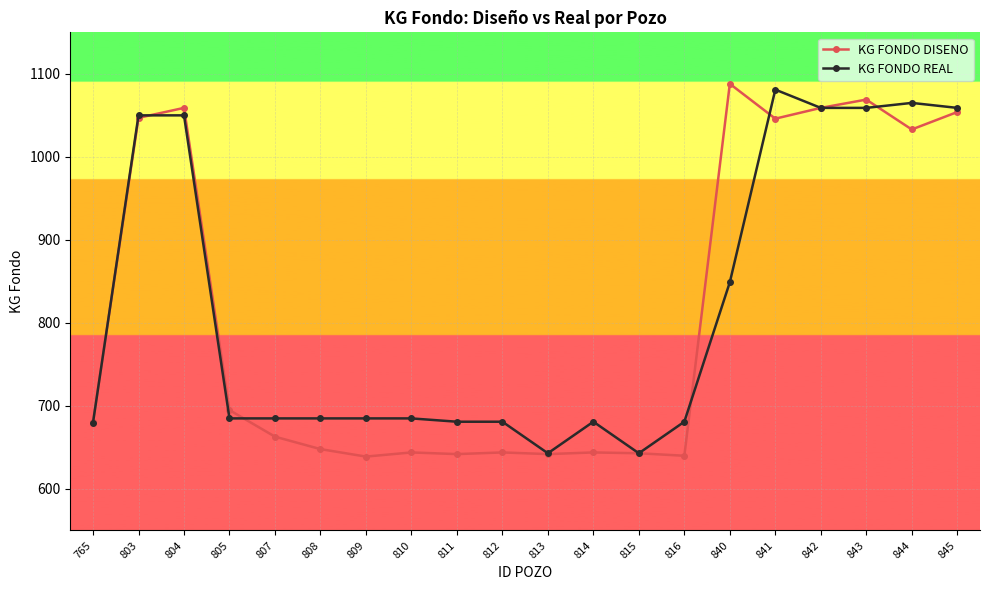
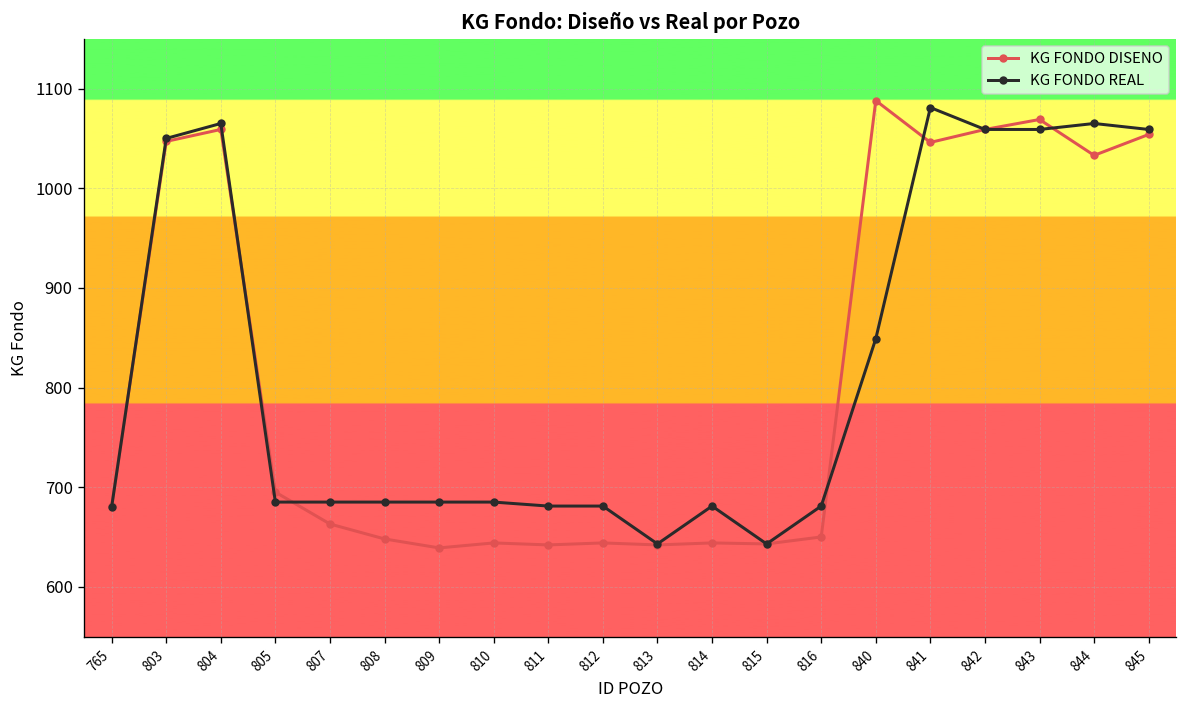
KG FONDO REAL, 804: 1050 -> 1070
KG FONDO DISENO, 816: 640 -> 650
